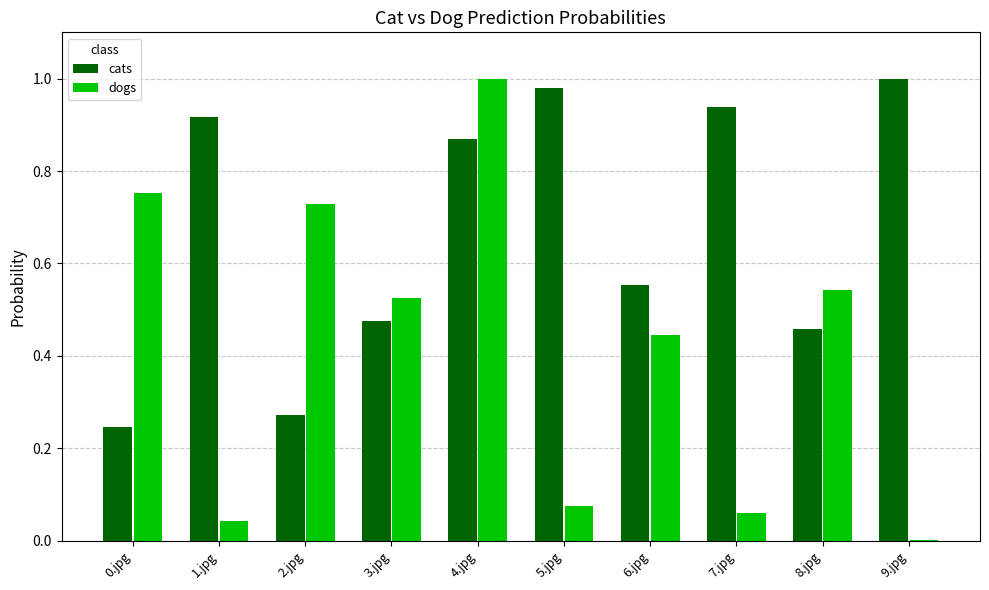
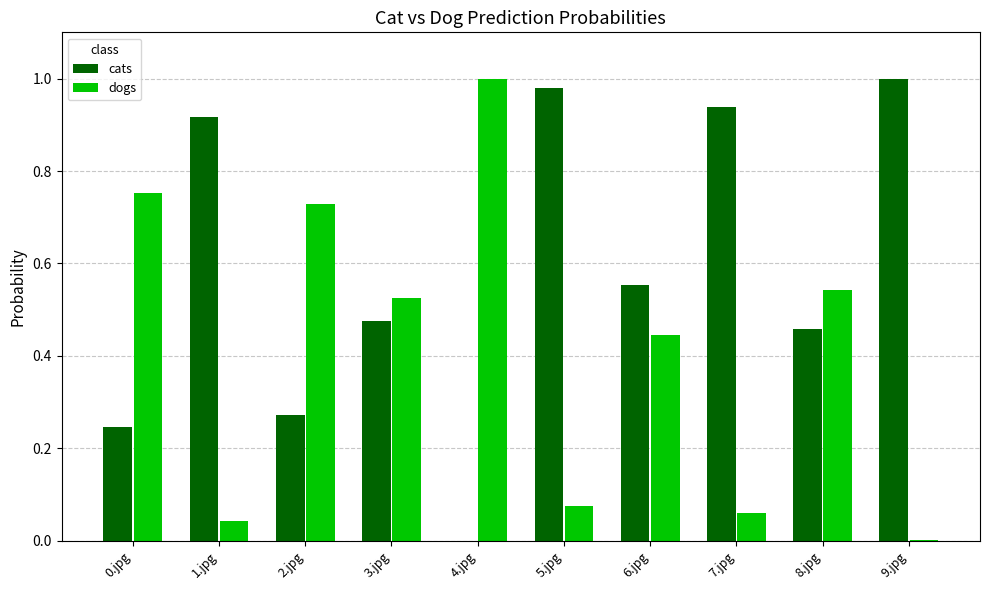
cats, 4.jpg: 0.87 -> 0.00
